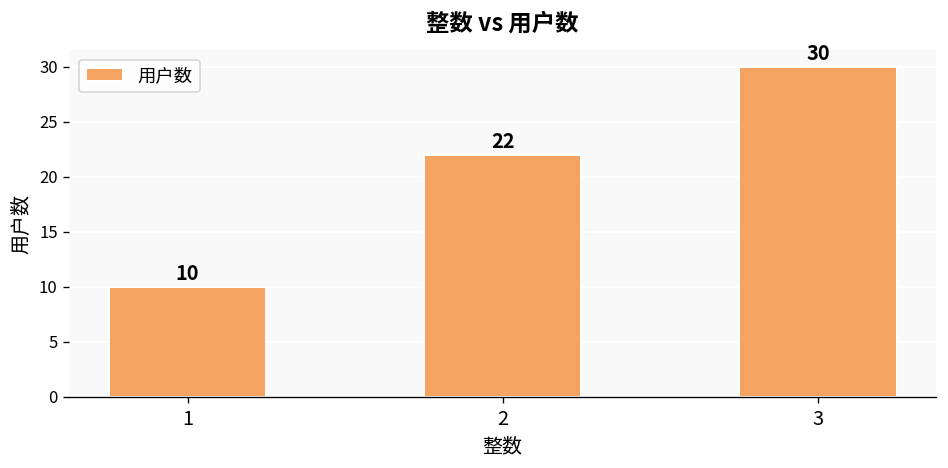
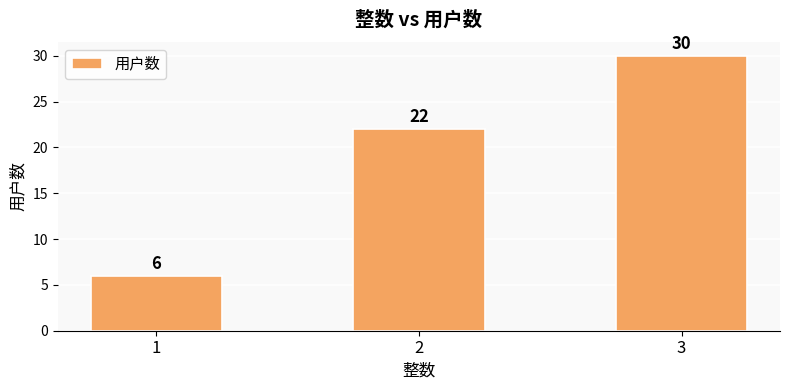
1: 10 -> 6
